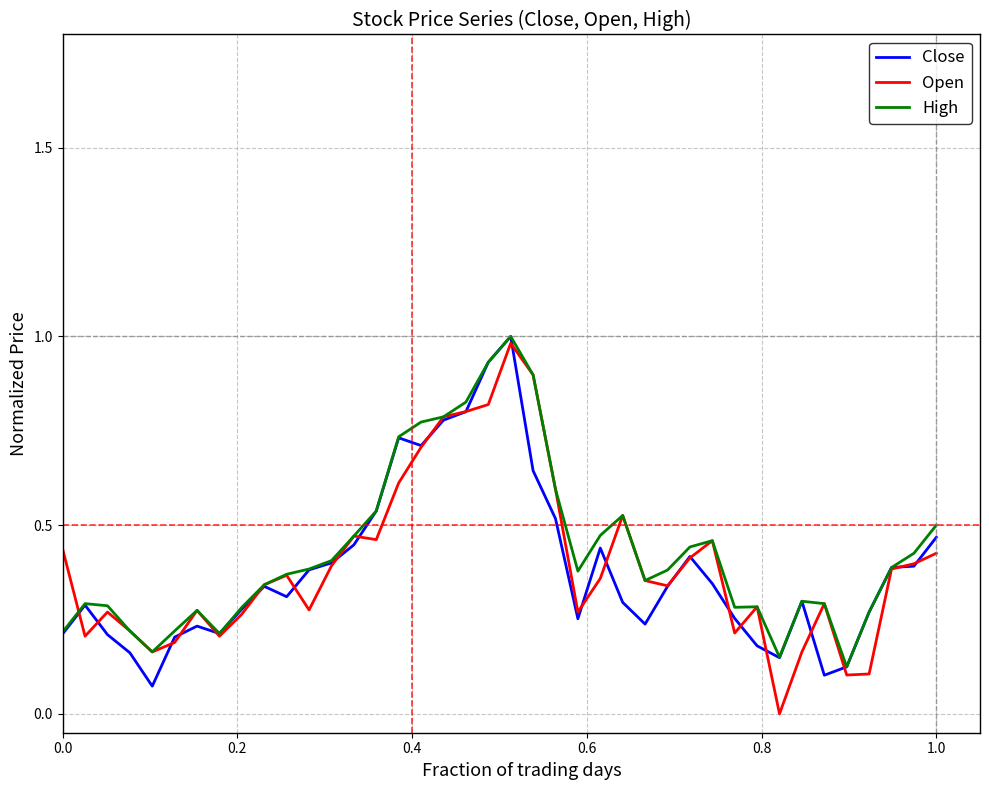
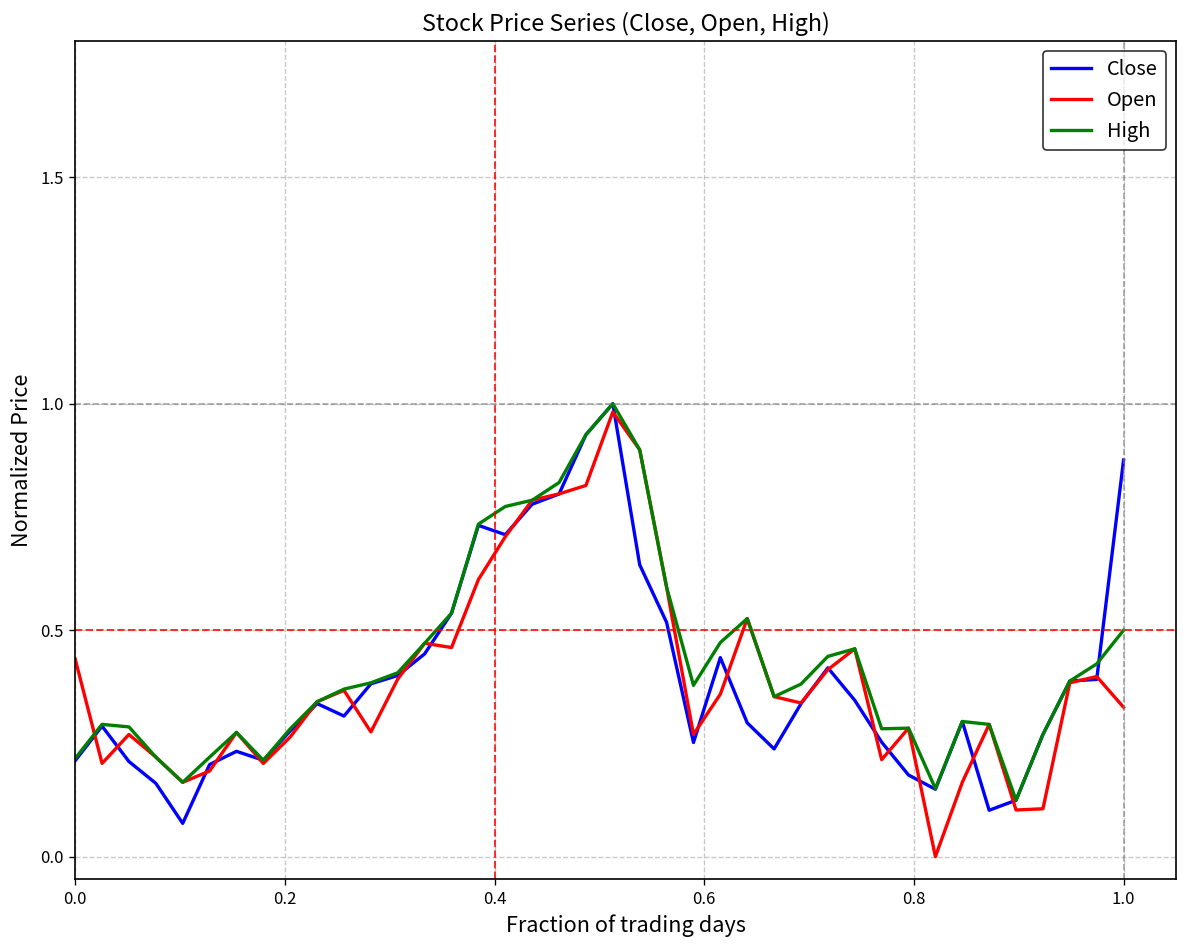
Close, 1.0: 0.47 -> 0.88
Open, 1.0: 0.43 -> 0.33
